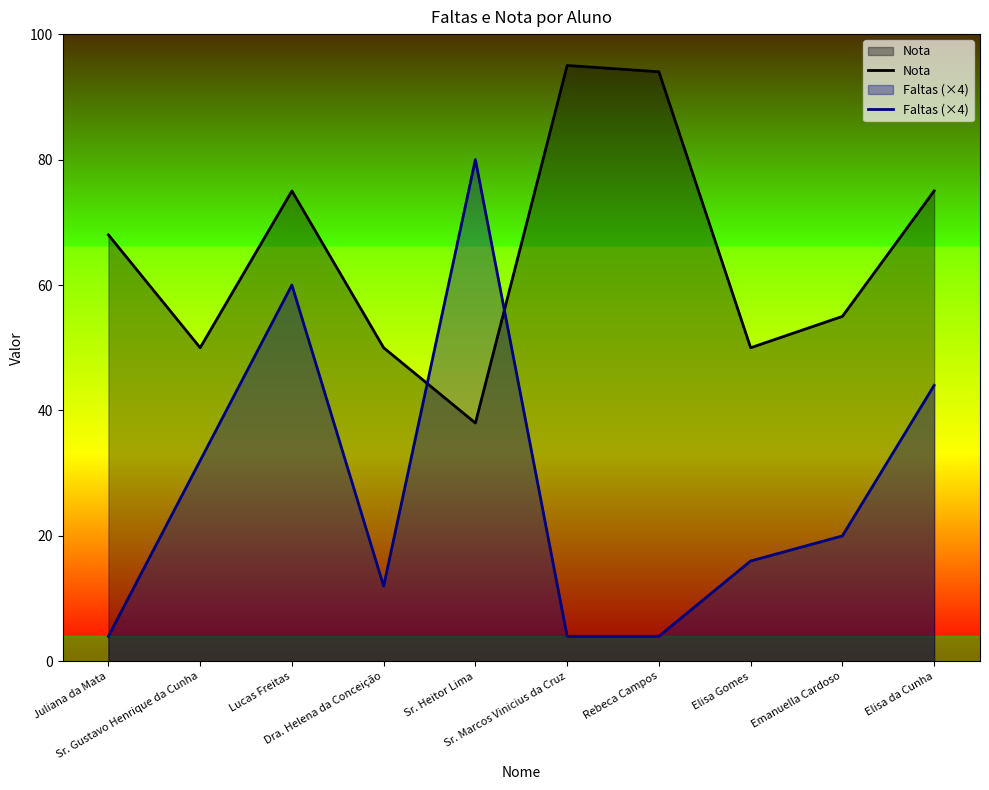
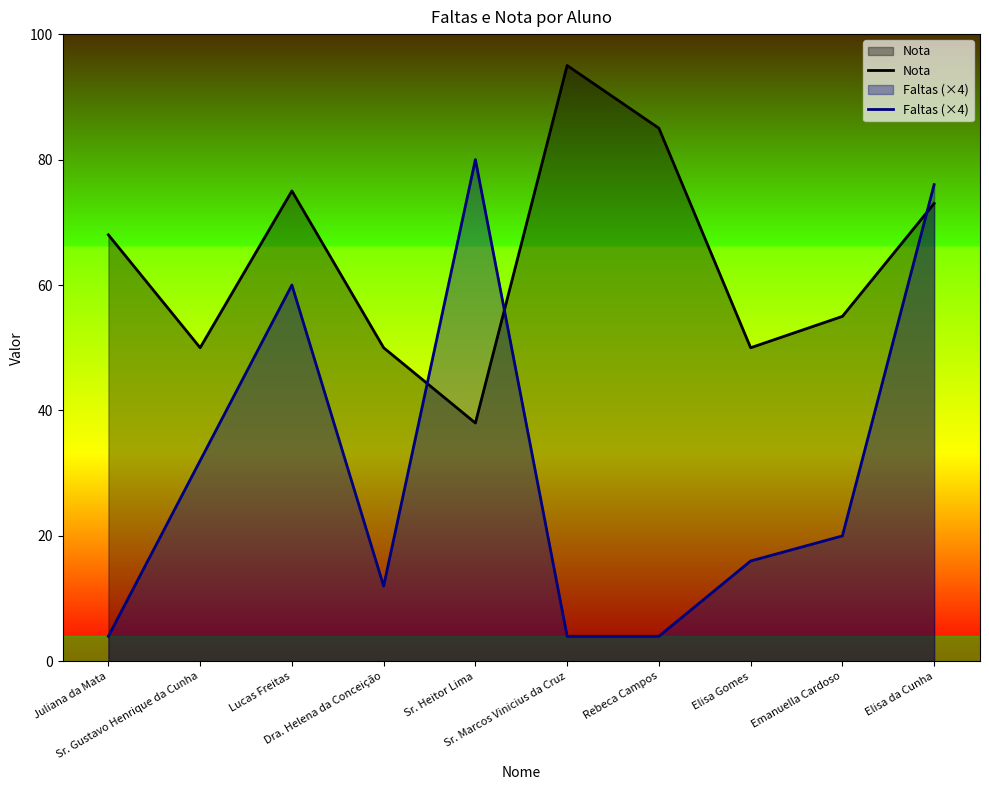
Nota, Rebeca Campos: 94 -> 85
Nota, Elisa da Cunha: 75 -> 73
Faltas (×4), Elisa da Cunha: 44 -> 76
